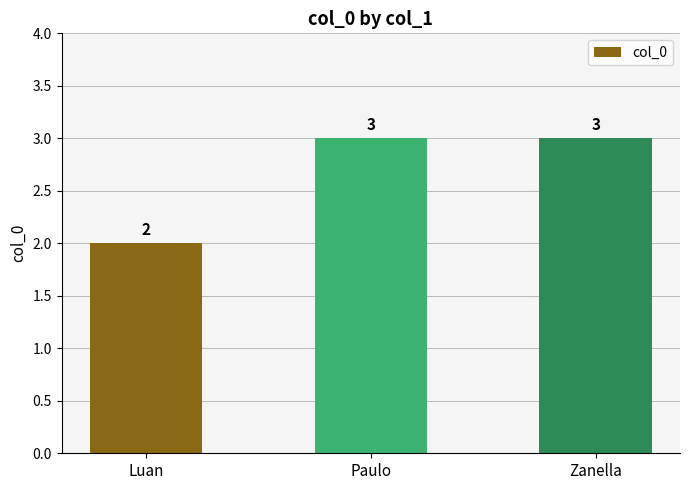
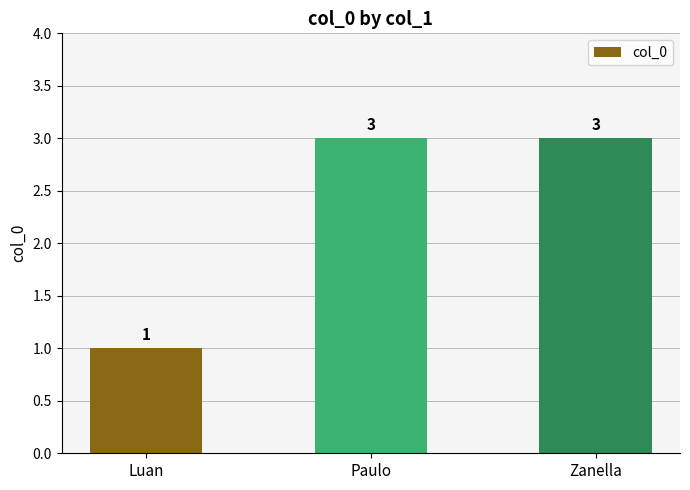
Luan: 2 -> 1
